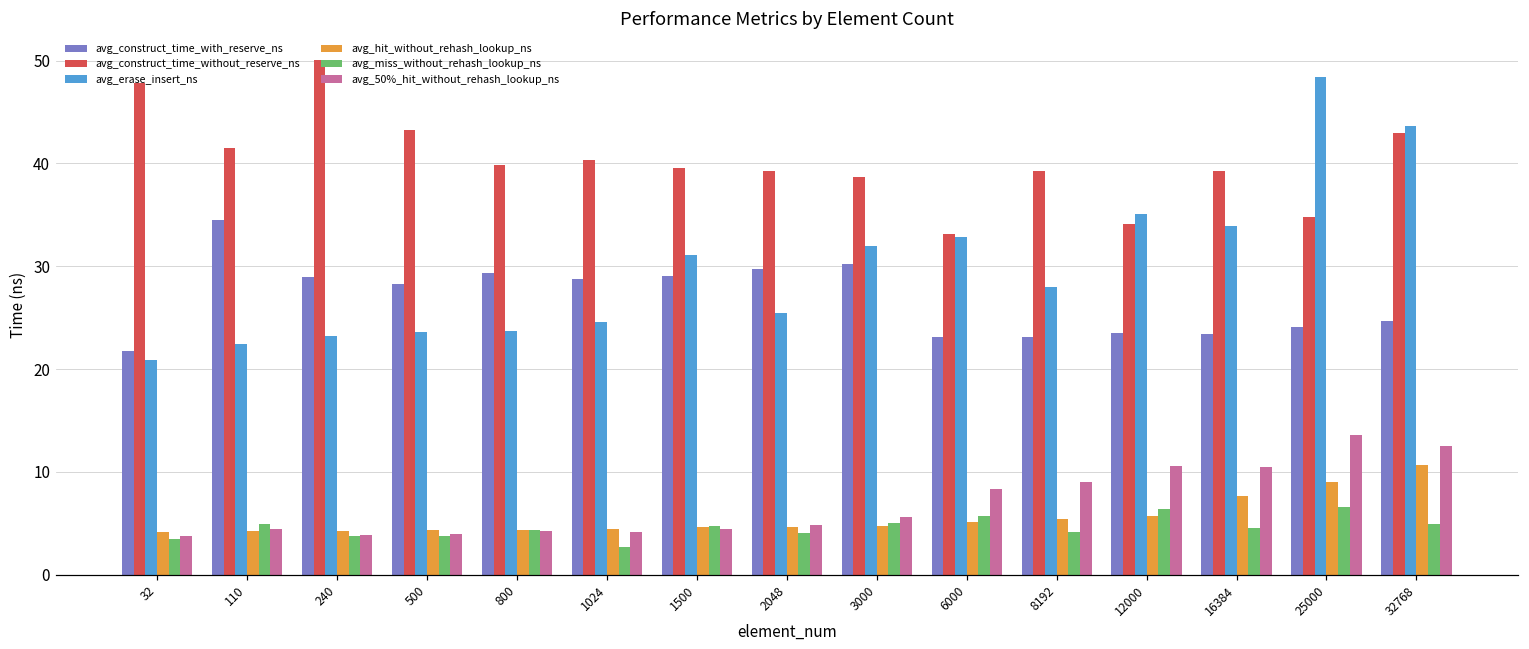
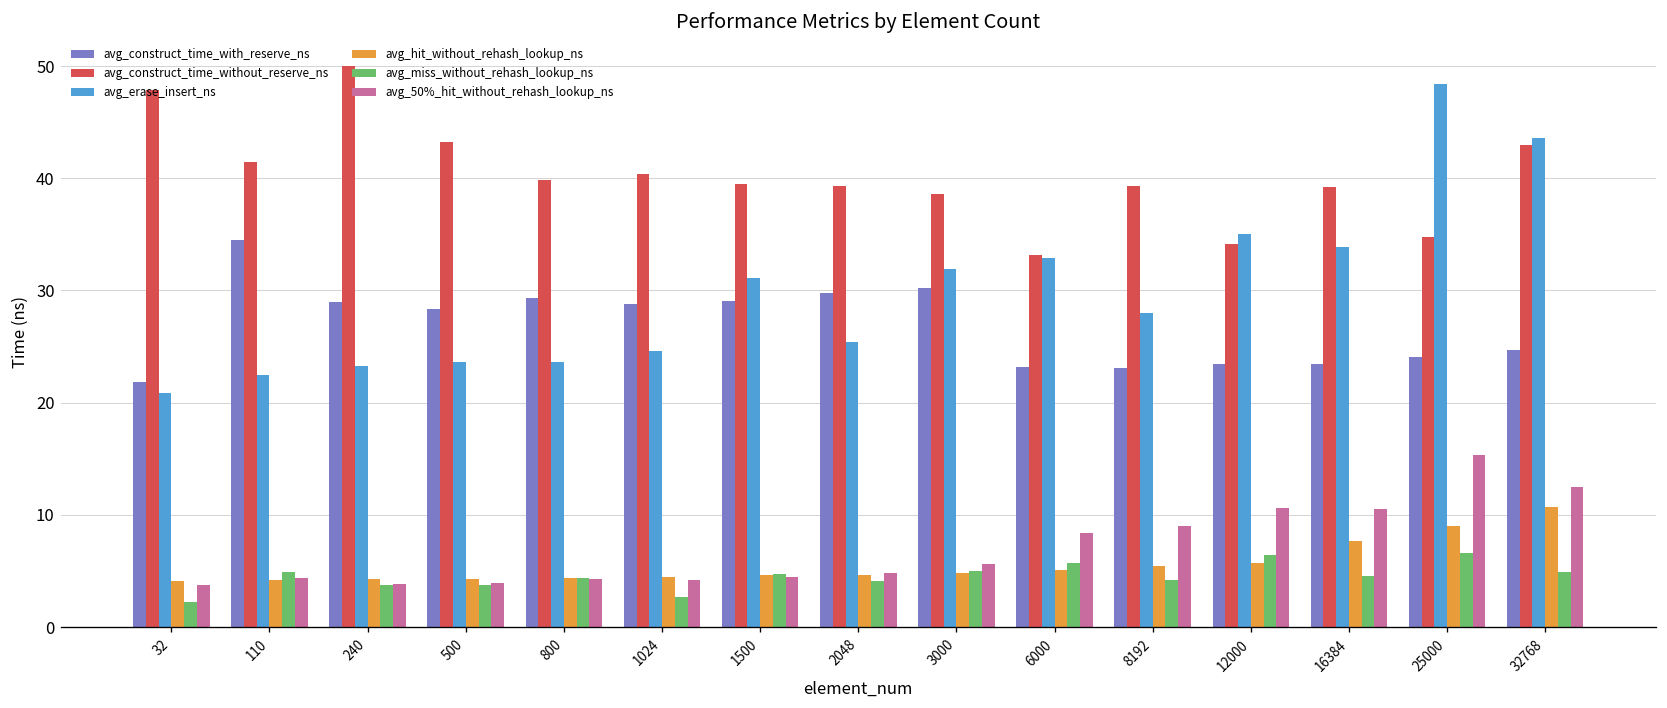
avg_miss_without_rehash_lookup_ns, 32: 3 -> 2
avg_50%_hit_without_rehash_lookup_ns, 25000: 14 -> 15
